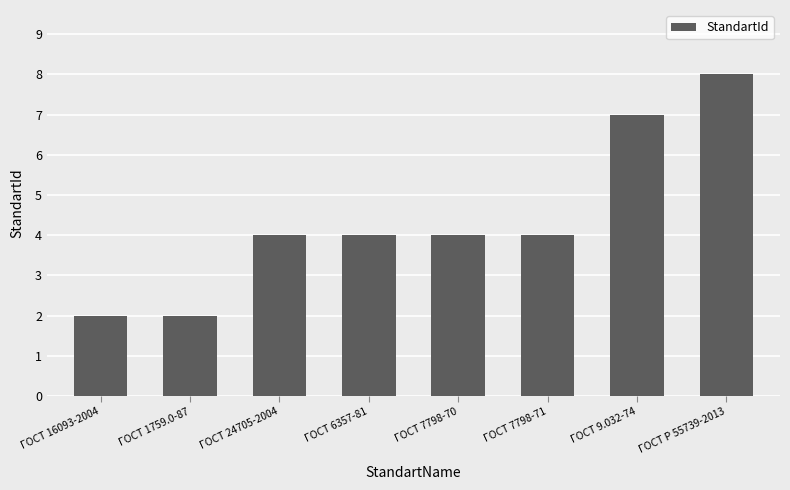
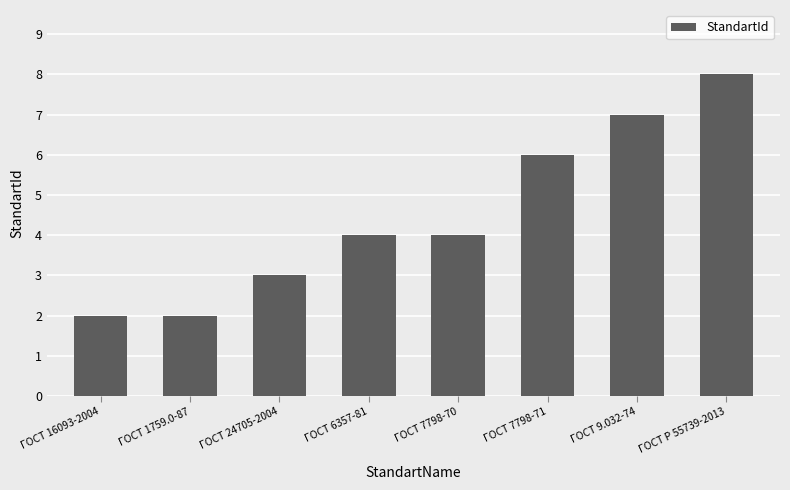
ГОСТ 24705-2004: 4 -> 3
ГОСТ 7798-71: 4 -> 6
